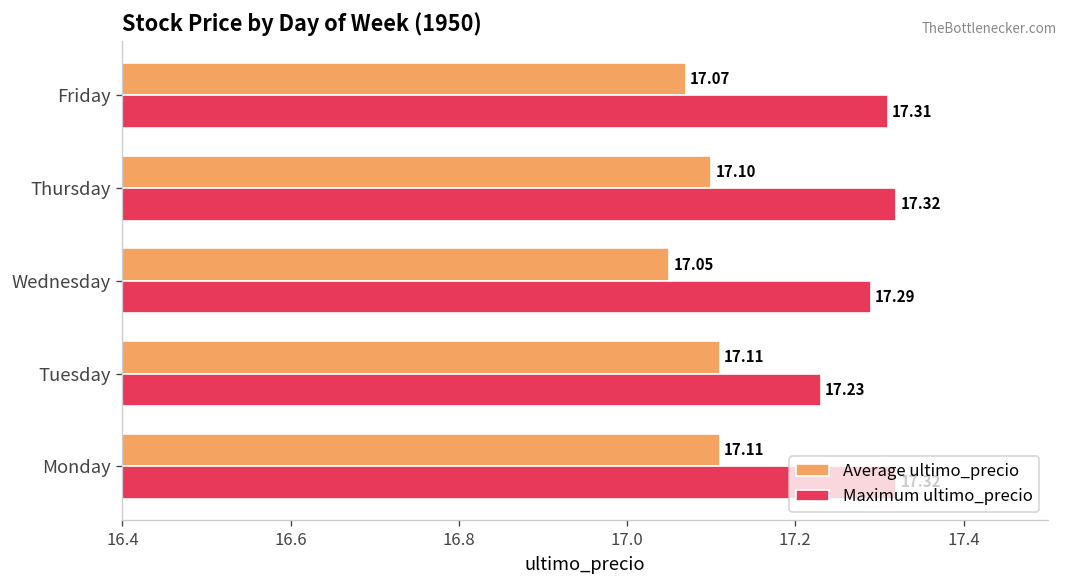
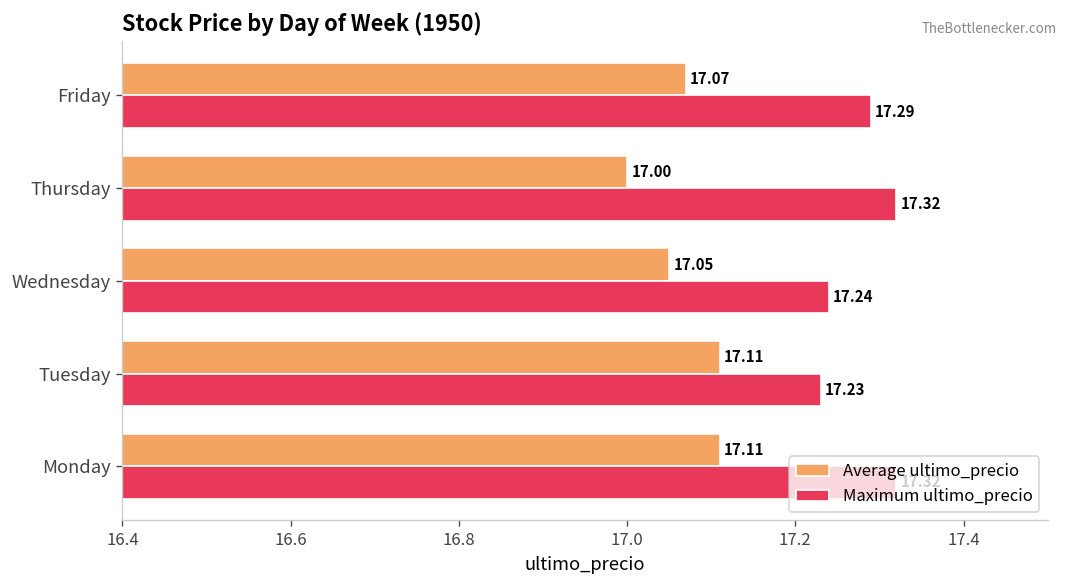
Maximum ultimo_precio, Friday: 17.31 -> 17.29
Average ultimo_precio, Thursday: 17.10 -> 17.00
Maximum ultimo_precio, Wednesday: 17.29 -> 17.24
